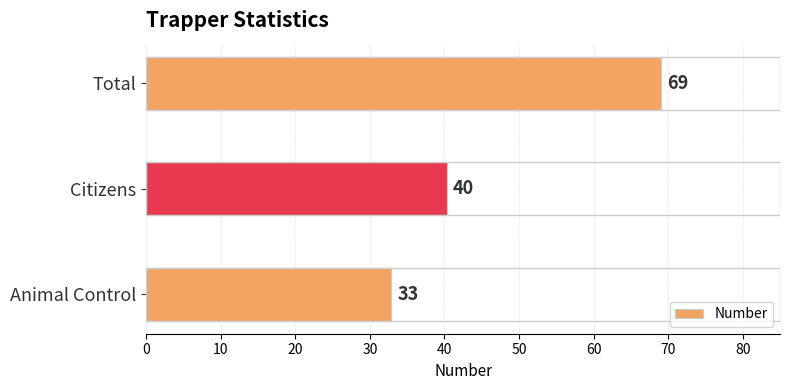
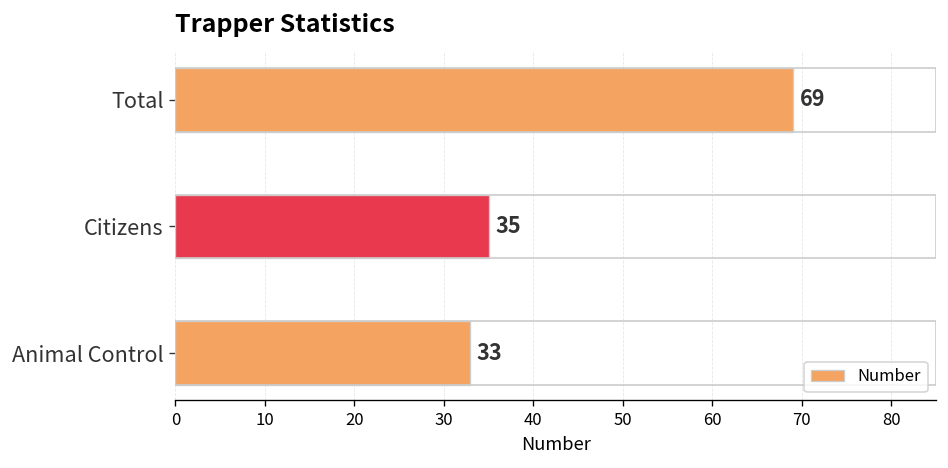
Citizens: 40 -> 35
